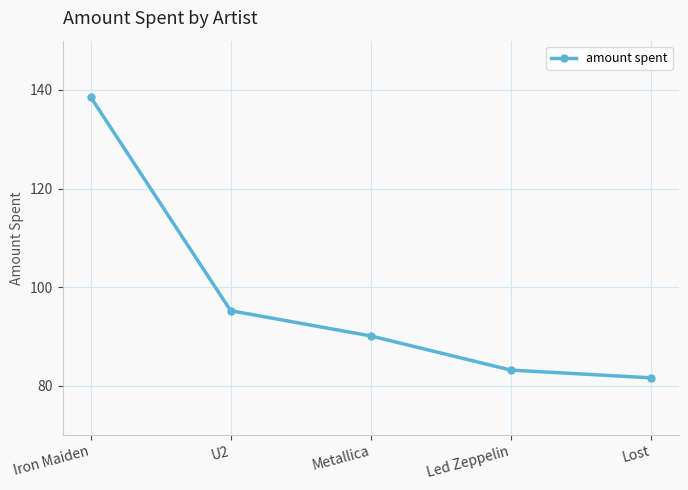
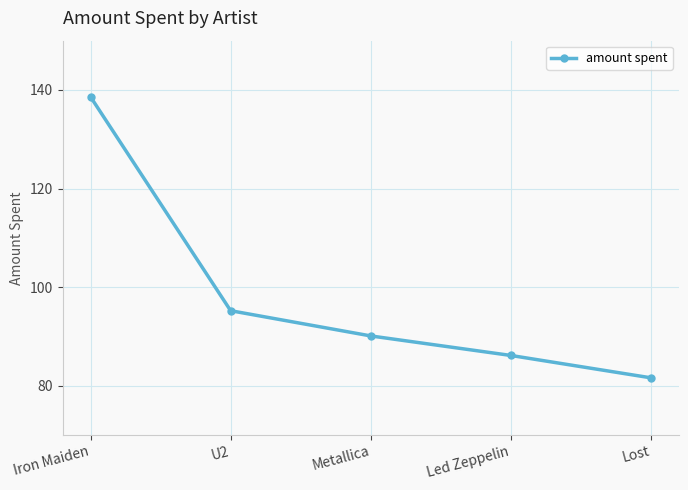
Led Zeppelin: 83 -> 86
